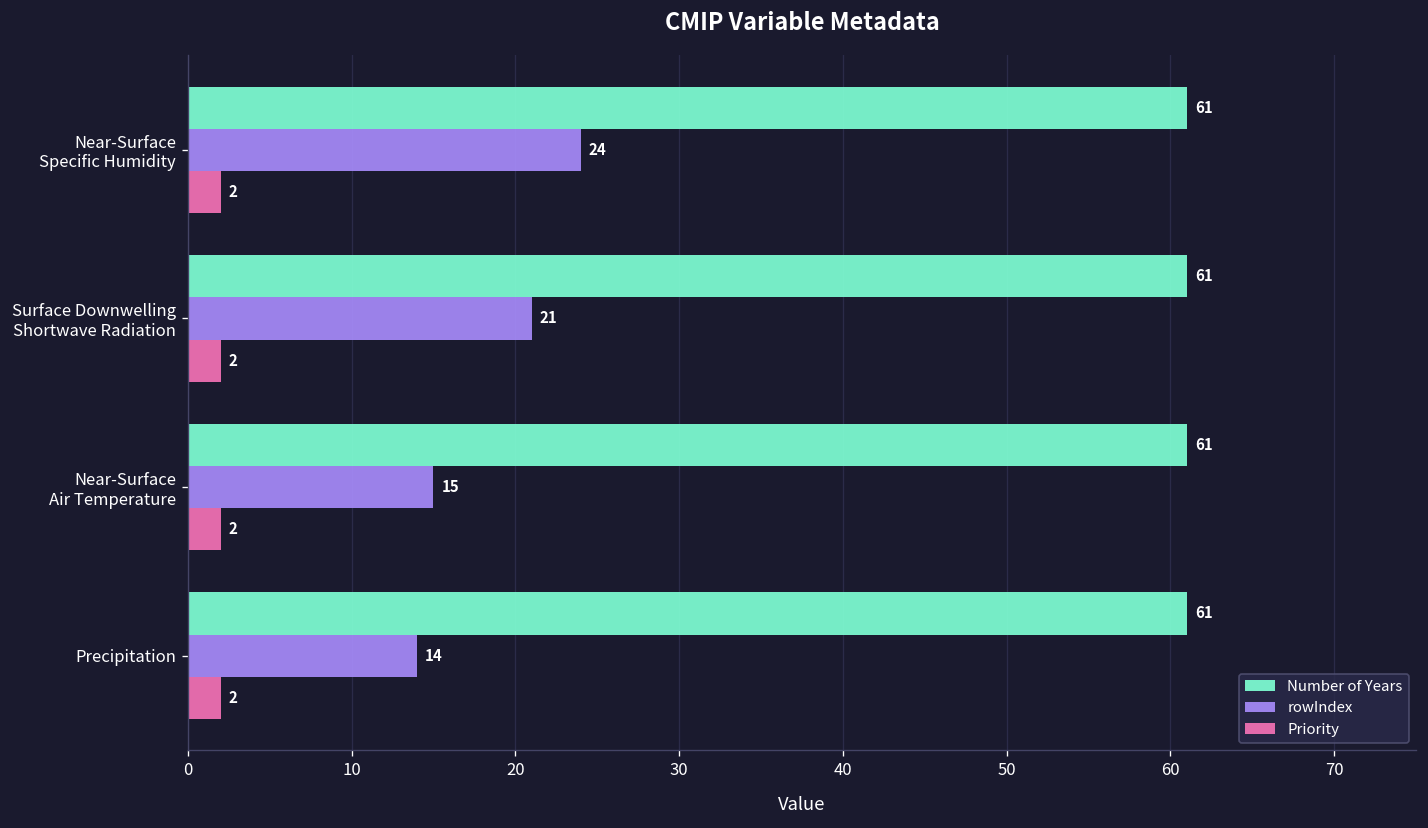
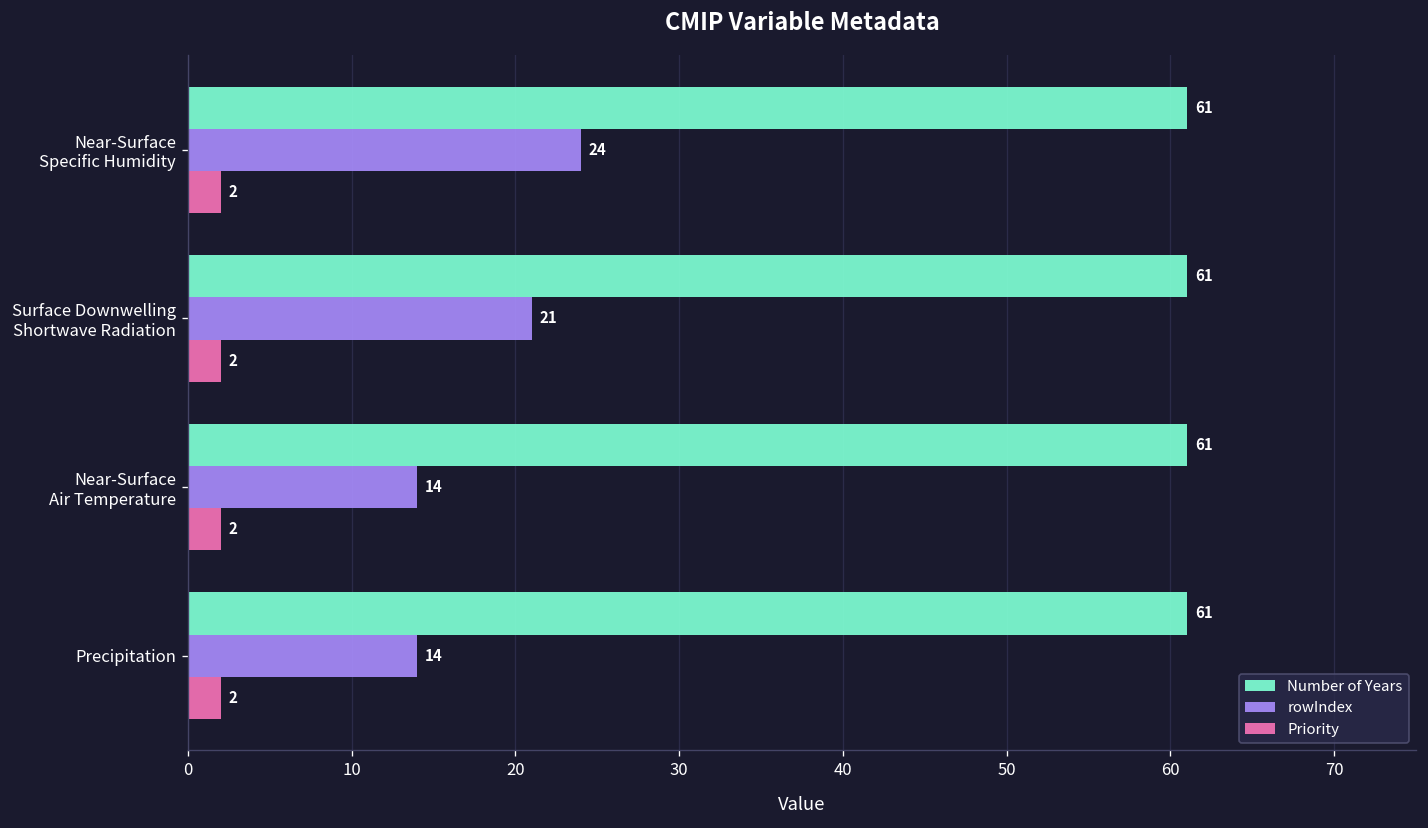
rowIndex, Near-Surface Air Temperature: 15 -> 14
